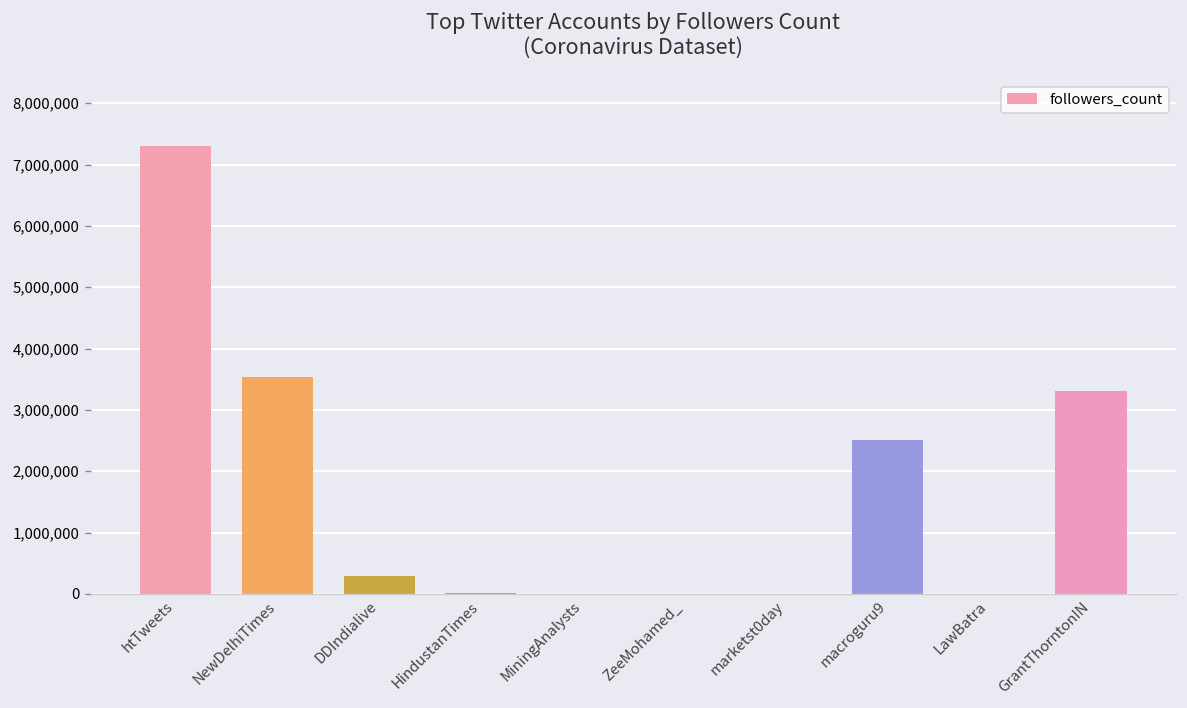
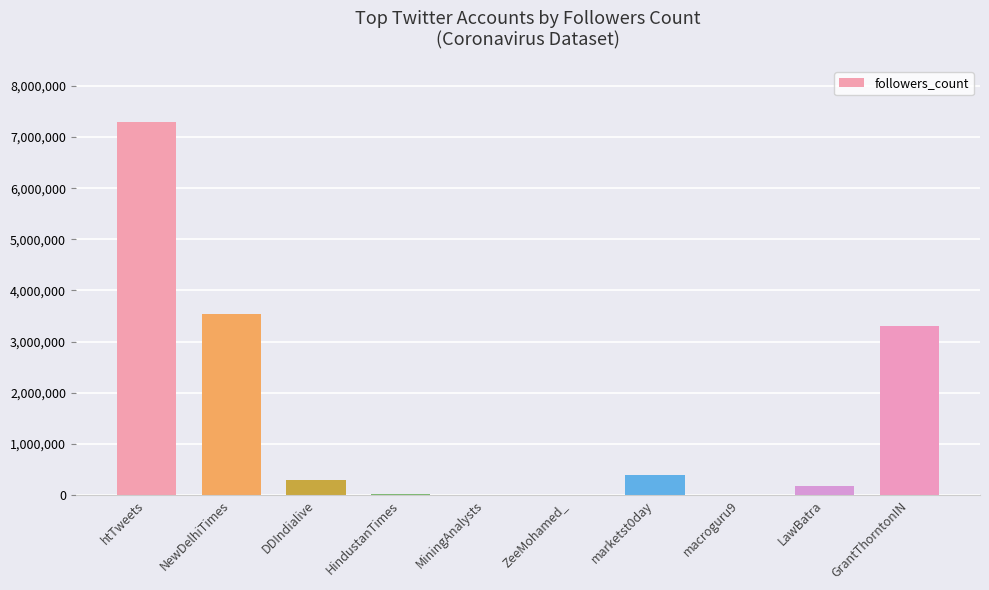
marketst0day: 0 -> 400,000
macroguru9: 2,500,000 -> 0
LawBatra: 0 -> 200,000
